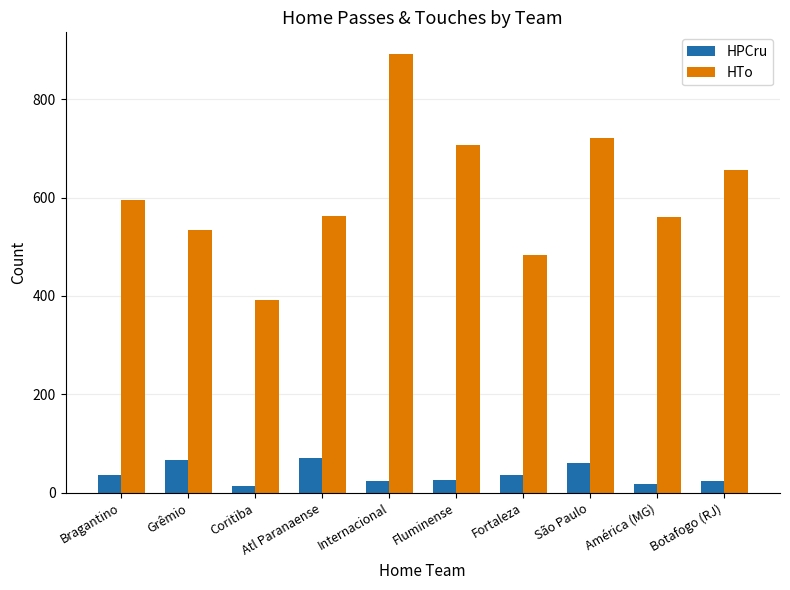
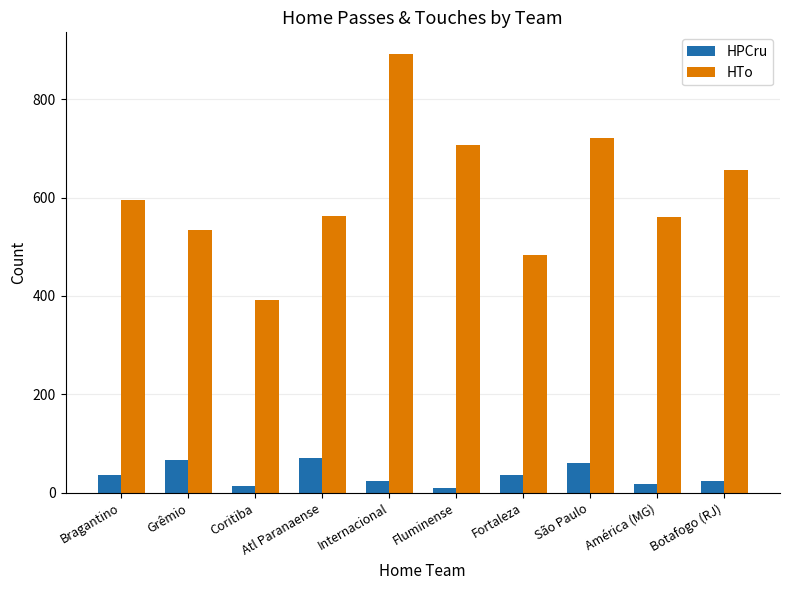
HPCru, Fluminense: 30 -> 10
